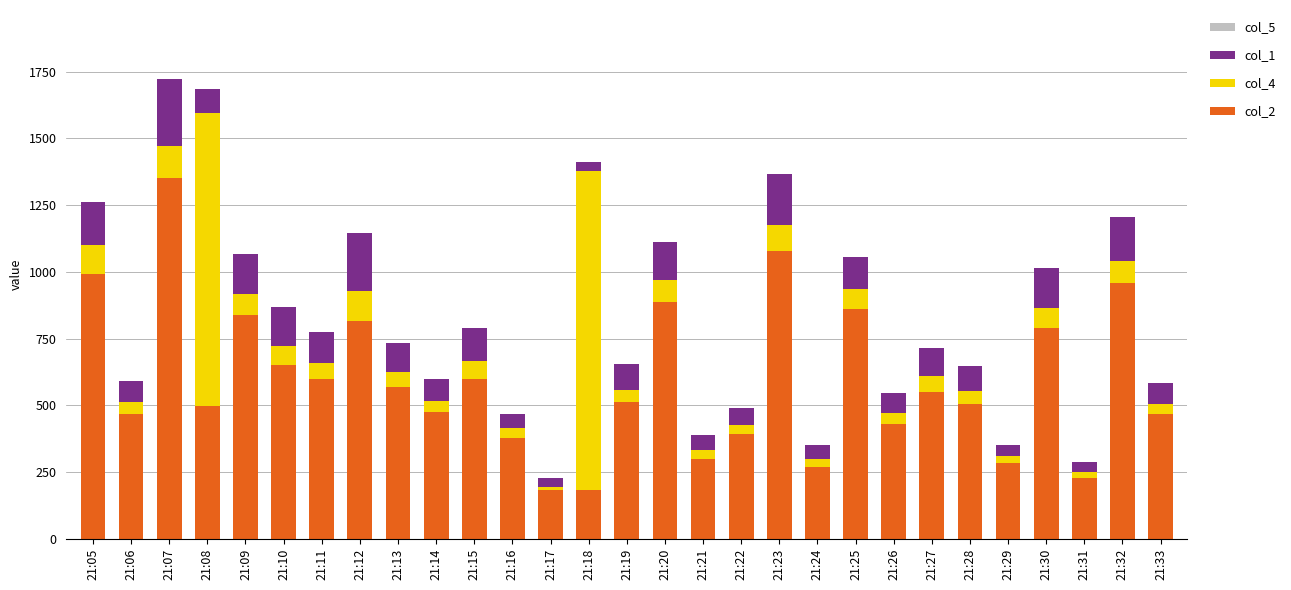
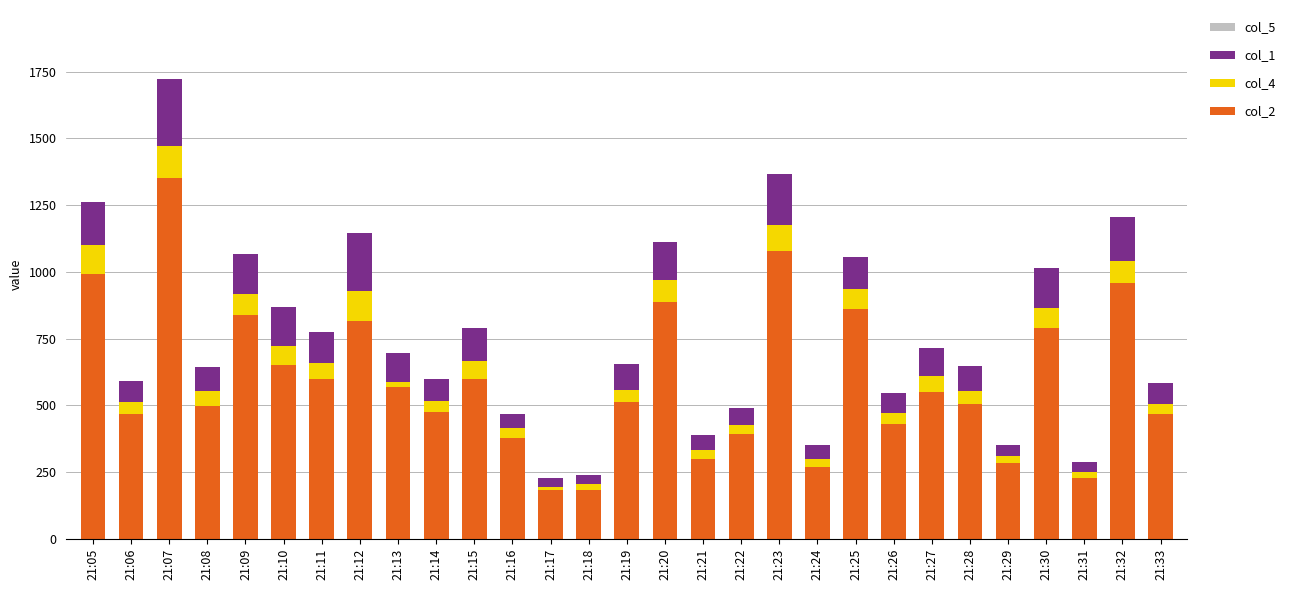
col_4, 21:08: 1100 -> 60
col_4, 21:13: 60 -> 20
col_4, 21:18: 1190 -> 20
